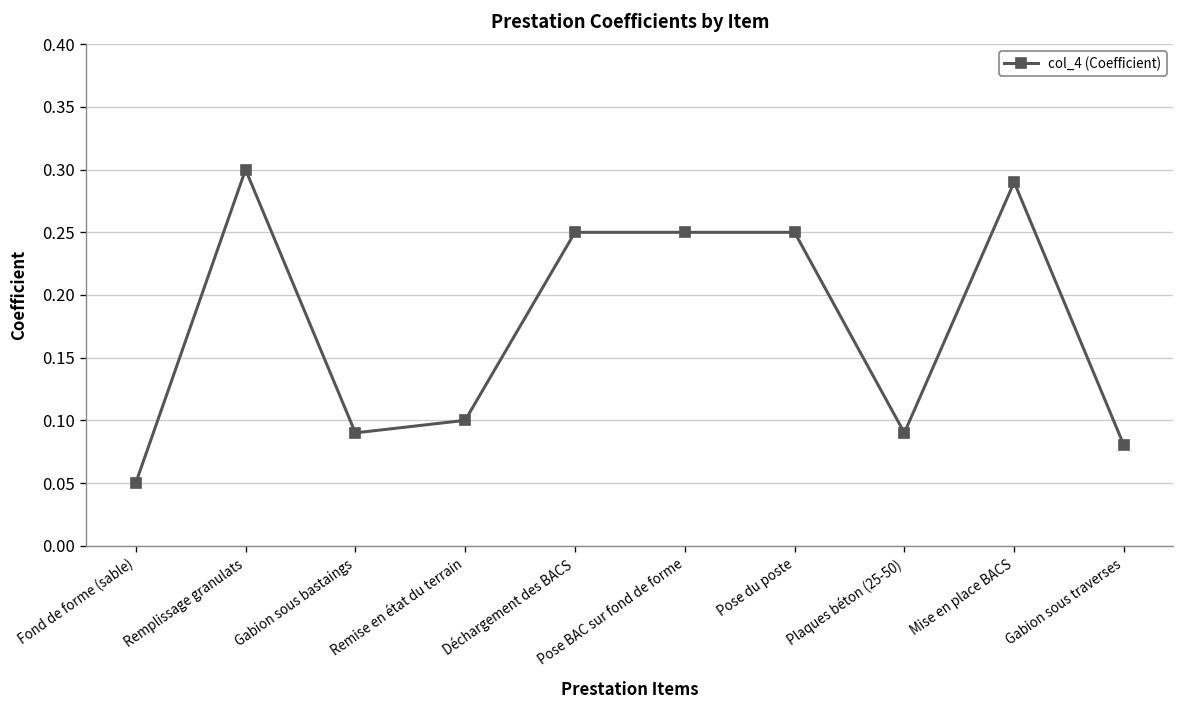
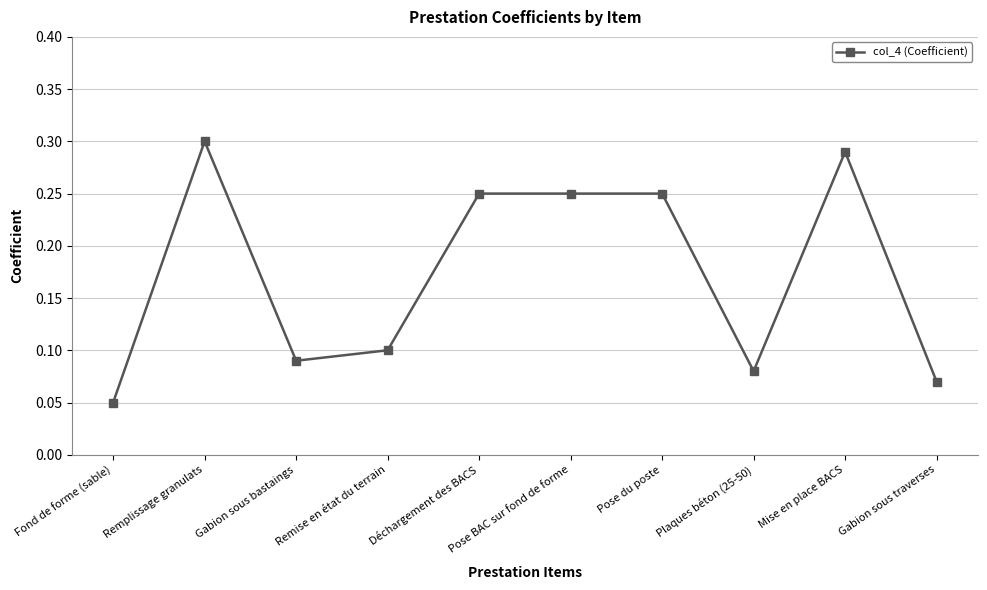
Plaques béton (25-50): 0.09 -> 0.08
Gabion sous traverses: 0.08 -> 0.07
